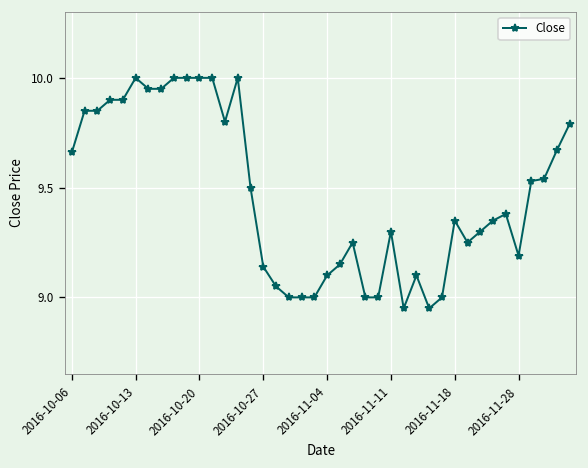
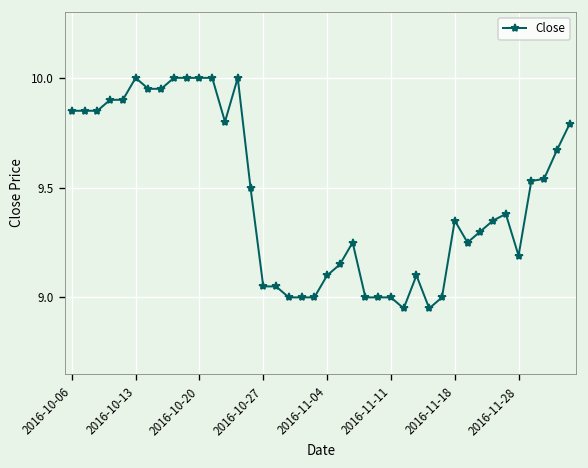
2016-10-06: 9.66 -> 9.85
2016-10-27: 9.14 -> 9.05
2016-11-11: 9.3 -> 9.0
